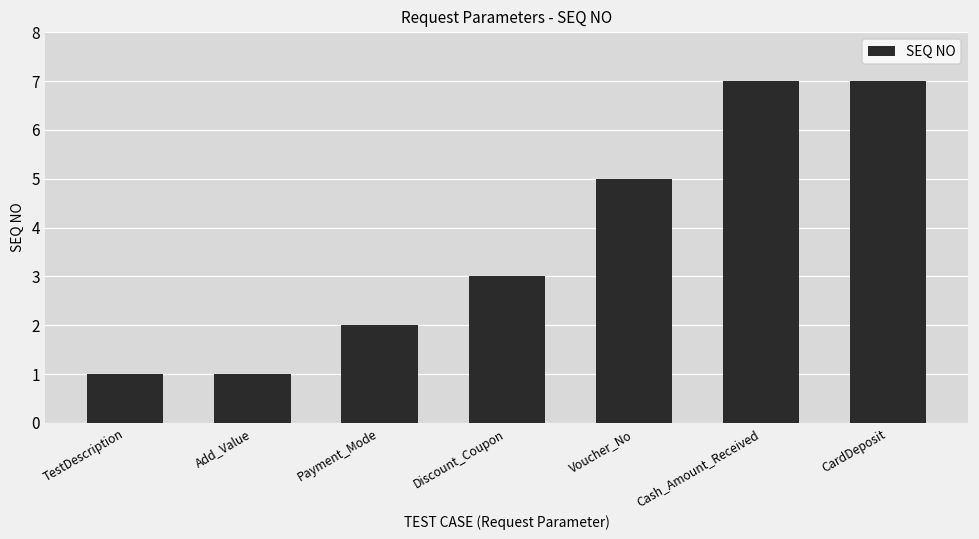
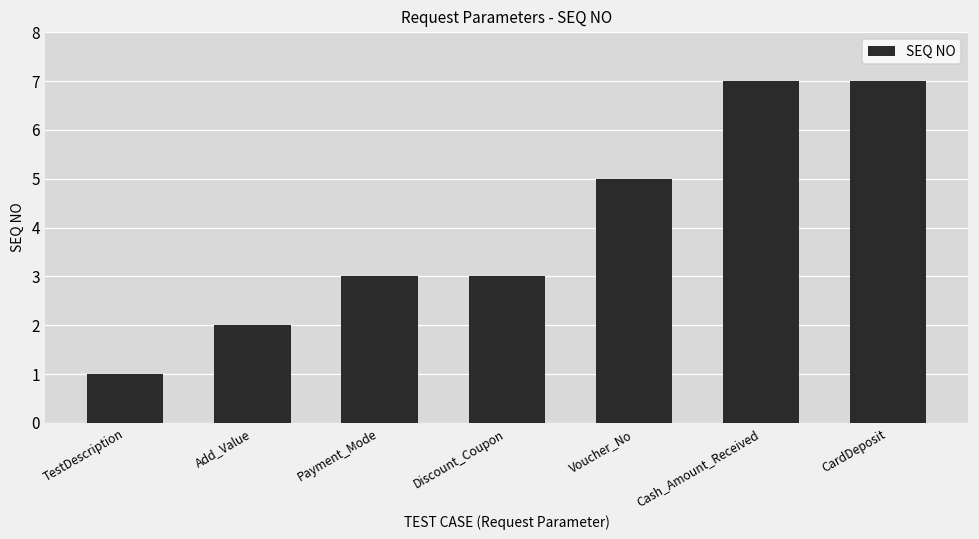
Add_Value: 1 -> 2
Payment_Mode: 2 -> 3
